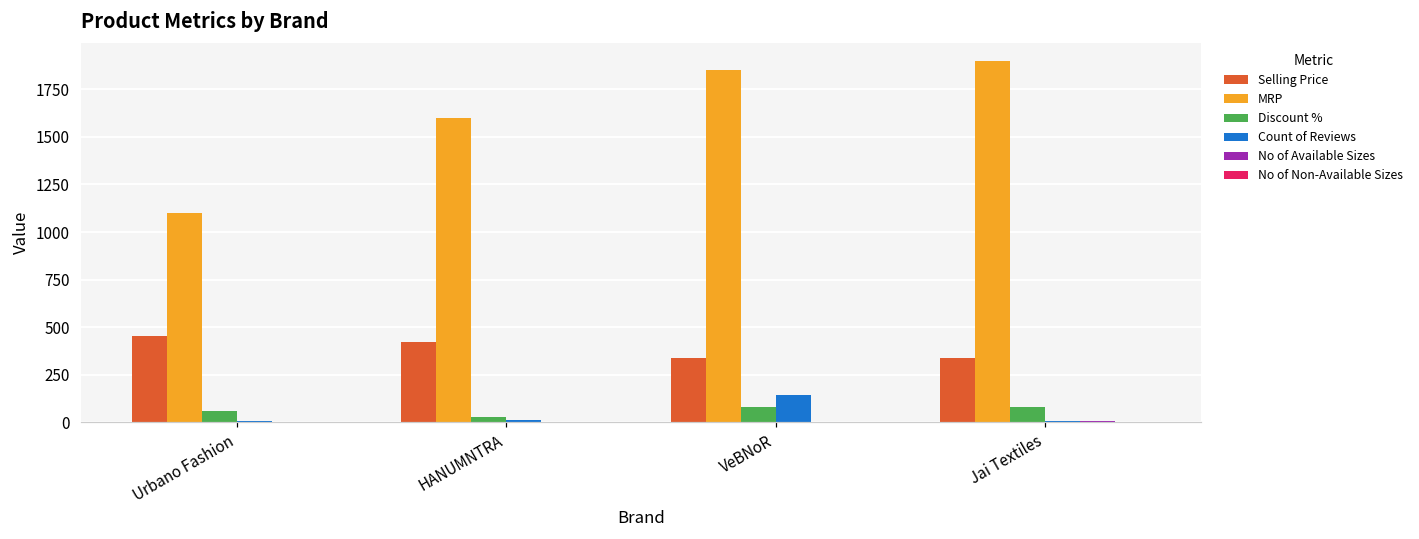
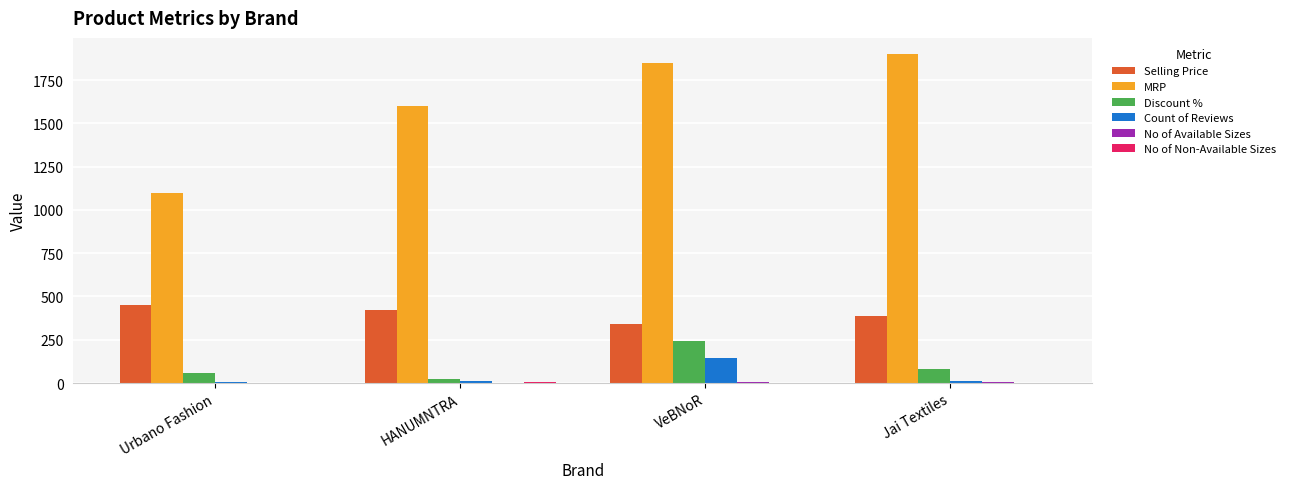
Discount %, VeBNoR: 80 -> 240
Selling Price, Jai Textiles: 340 -> 390
